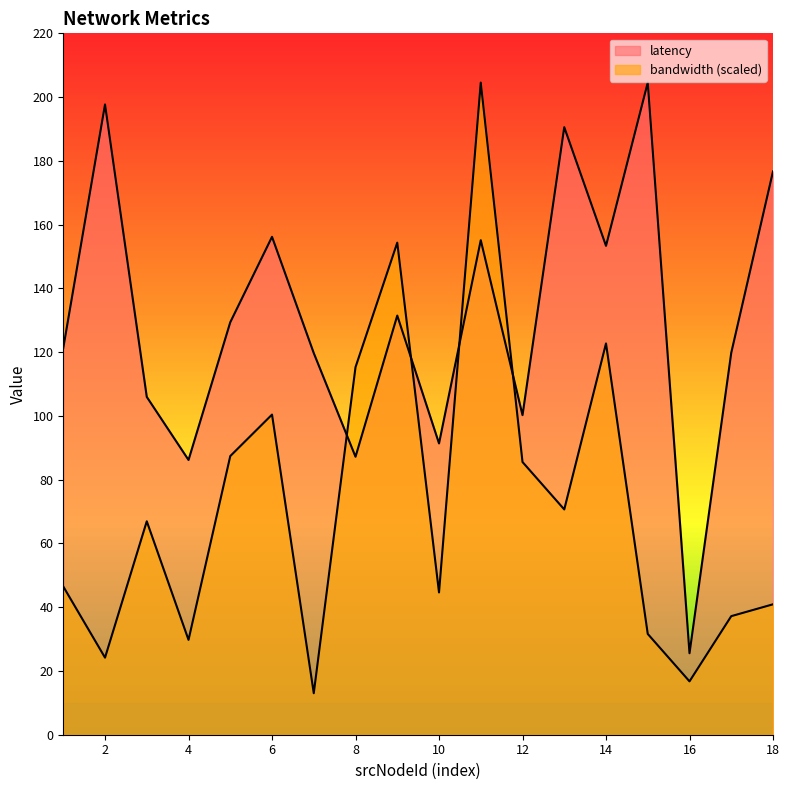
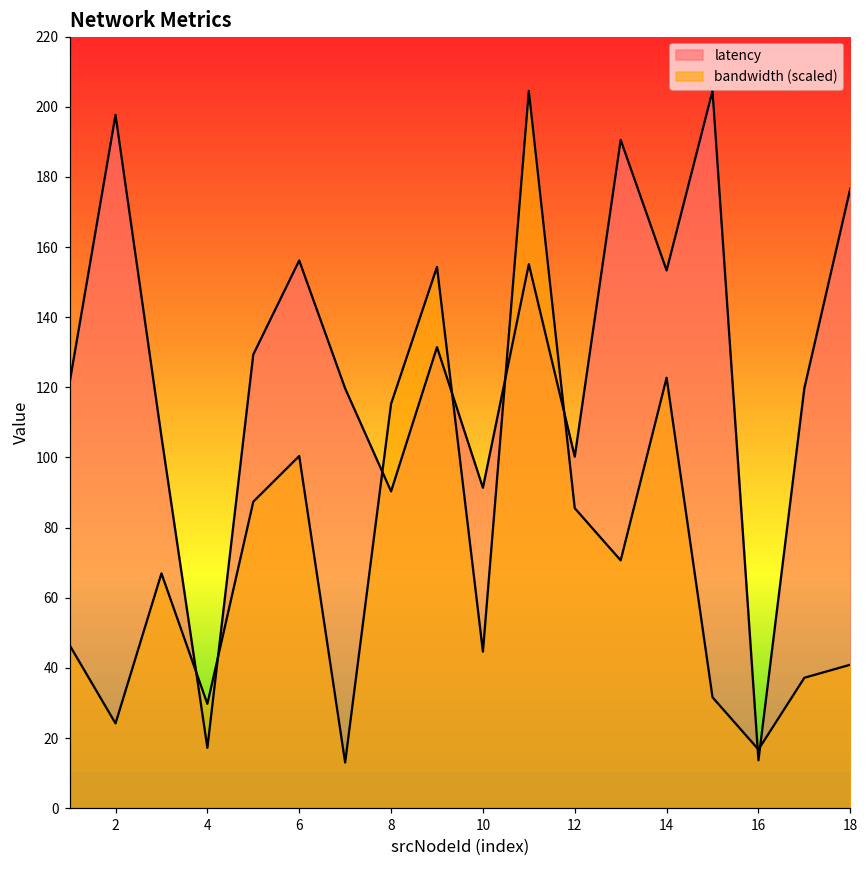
latency, 4: 86 -> 17
latency, 8: 87 -> 90
latency, 16: 26 -> 14
